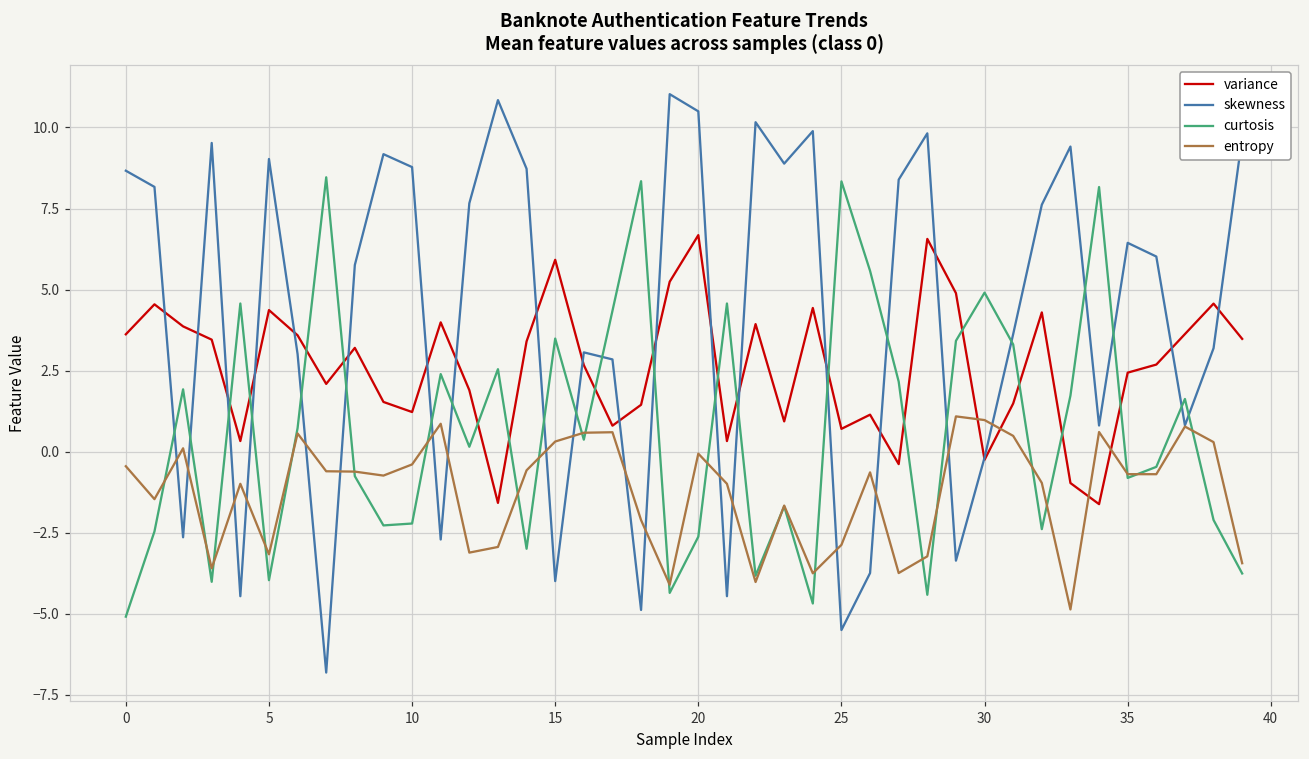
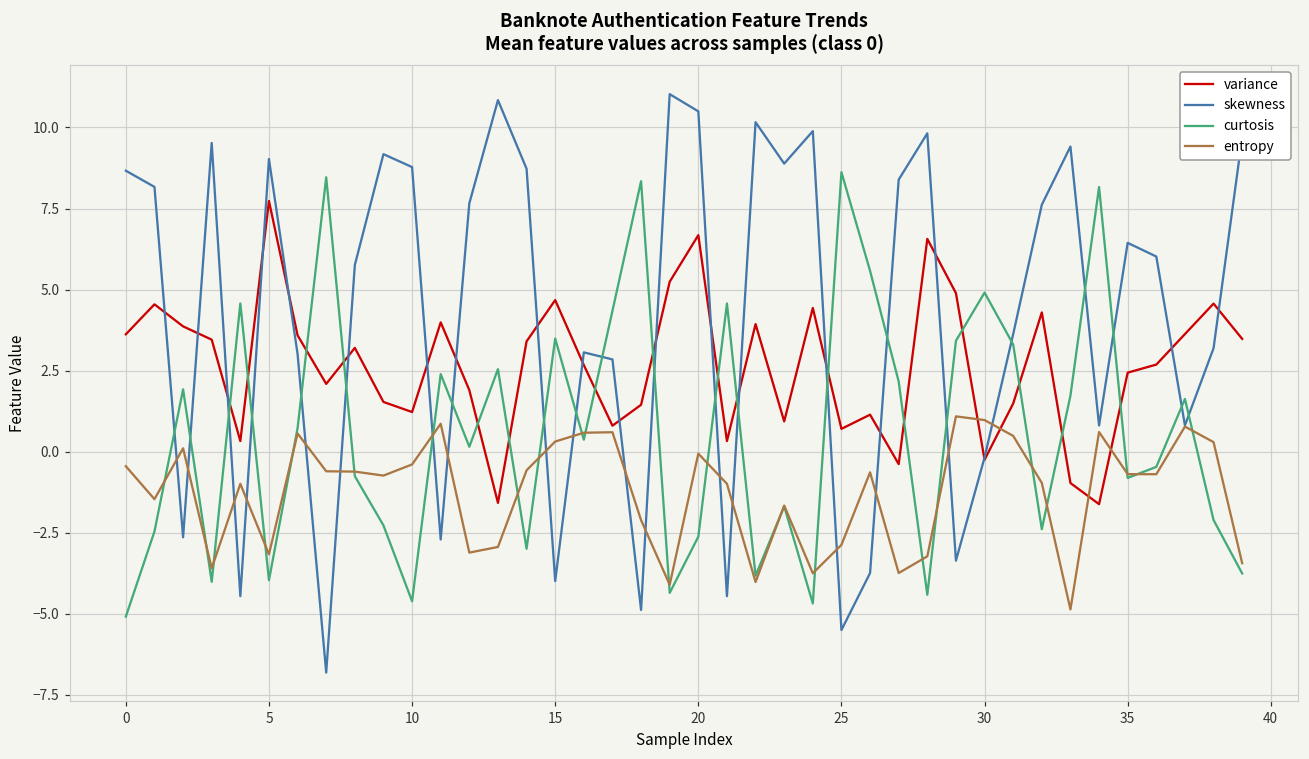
variance, 5: 4.4 -> 7.7
curtosis, 10: -2.2 -> -4.6
variance, 15: 5.9 -> 4.7
curtosis, 25: 8.3 -> 8.6
